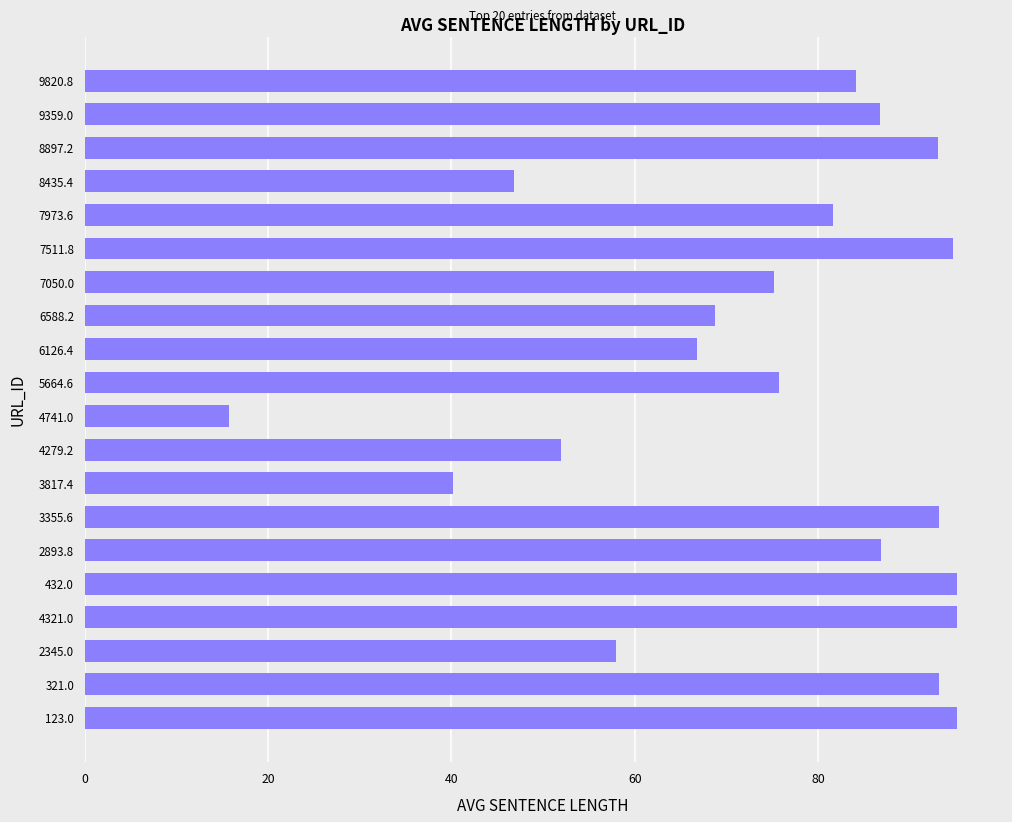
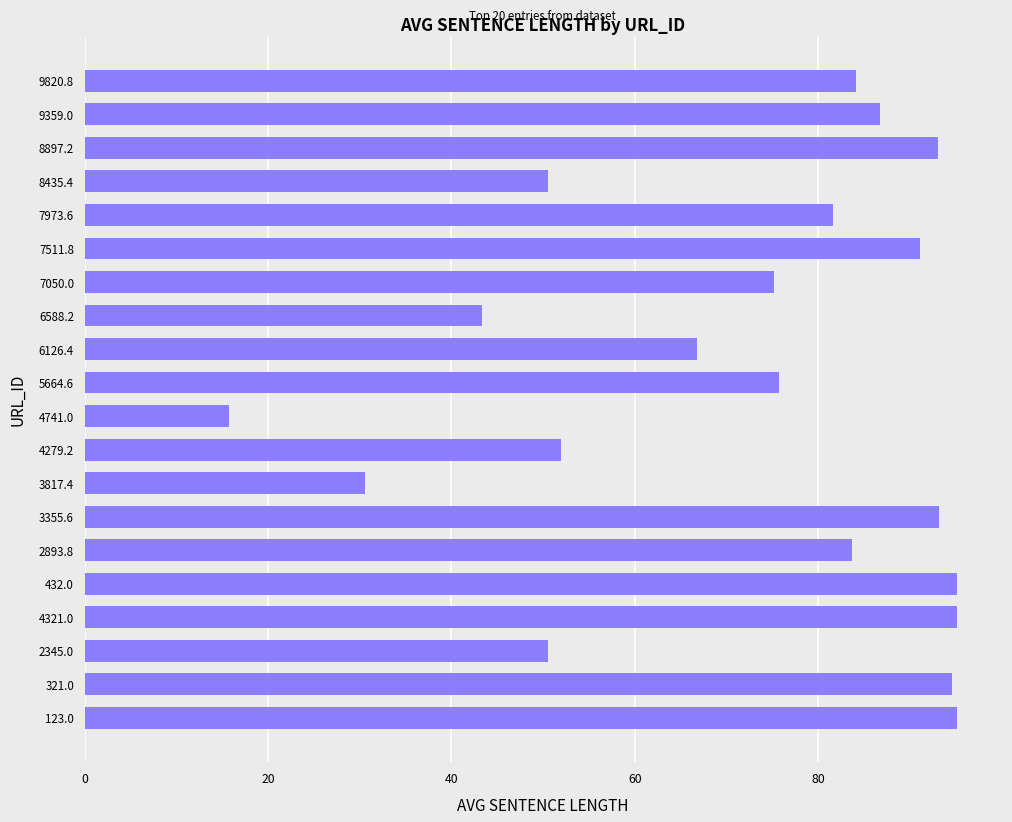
8435.4: 47 -> 51
7511.8: 95 -> 91
6588.2: 69 -> 43
3817.4: 40 -> 31
2893.8: 87 -> 84
2345.0: 58 -> 51
321.0: 93 -> 95
